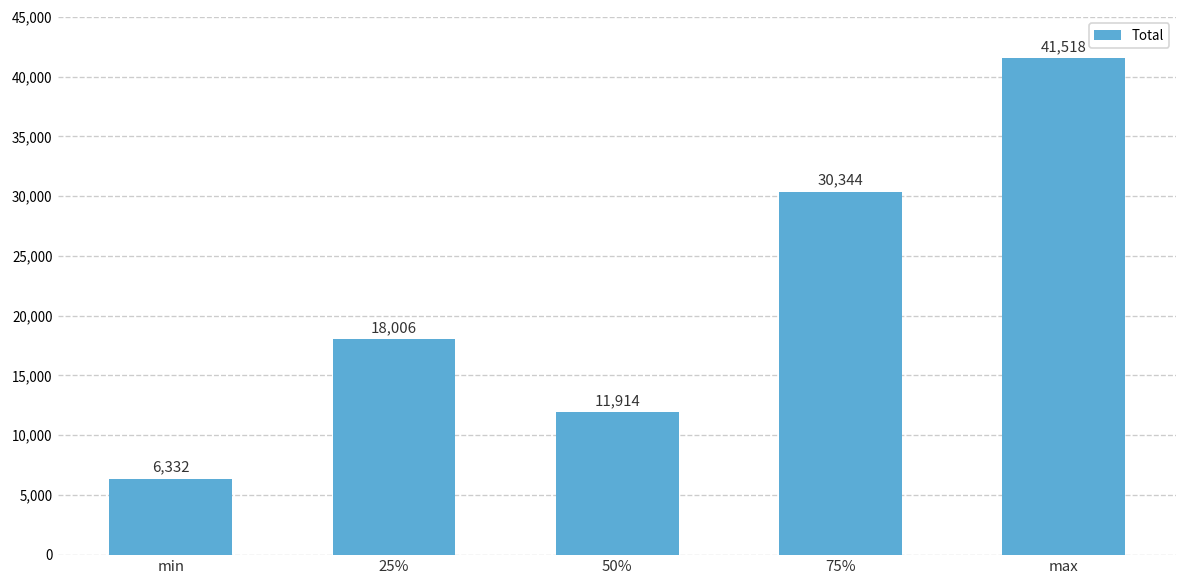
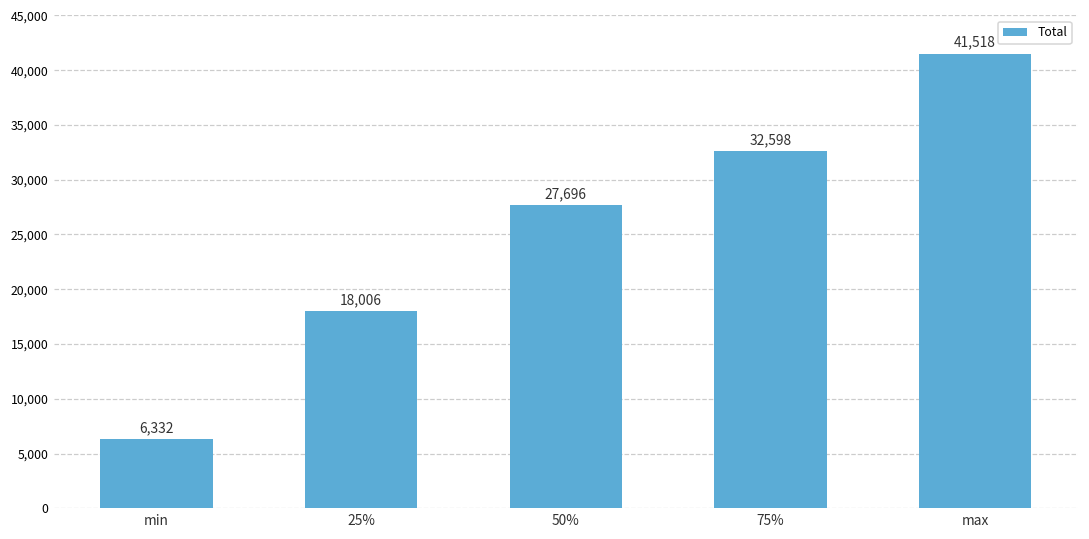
50%: 11,914 -> 27,696
75%: 30,344 -> 32,598
